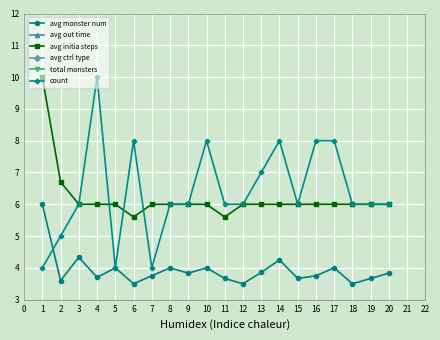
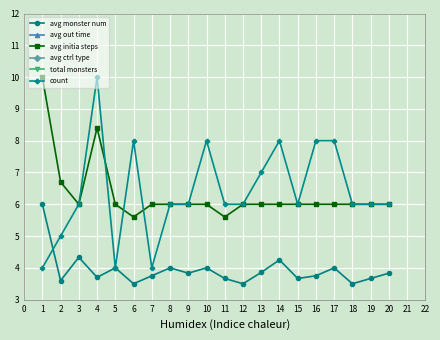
avg initia steps, 4: 6.0 -> 8.4
